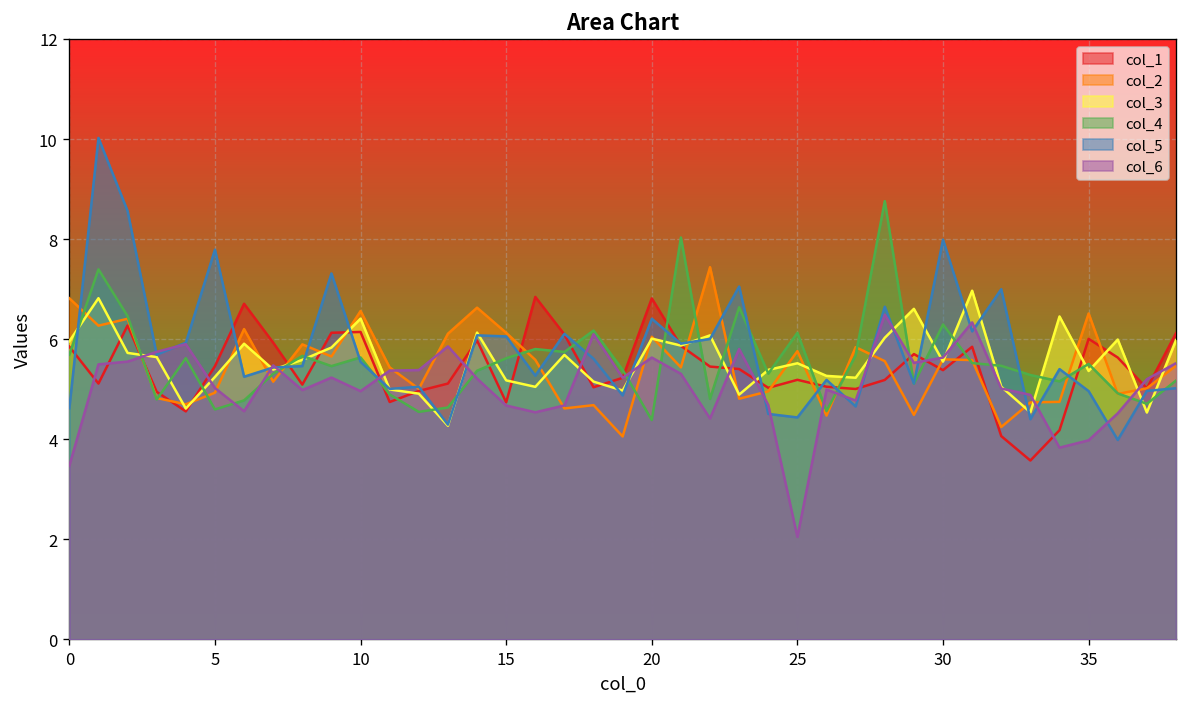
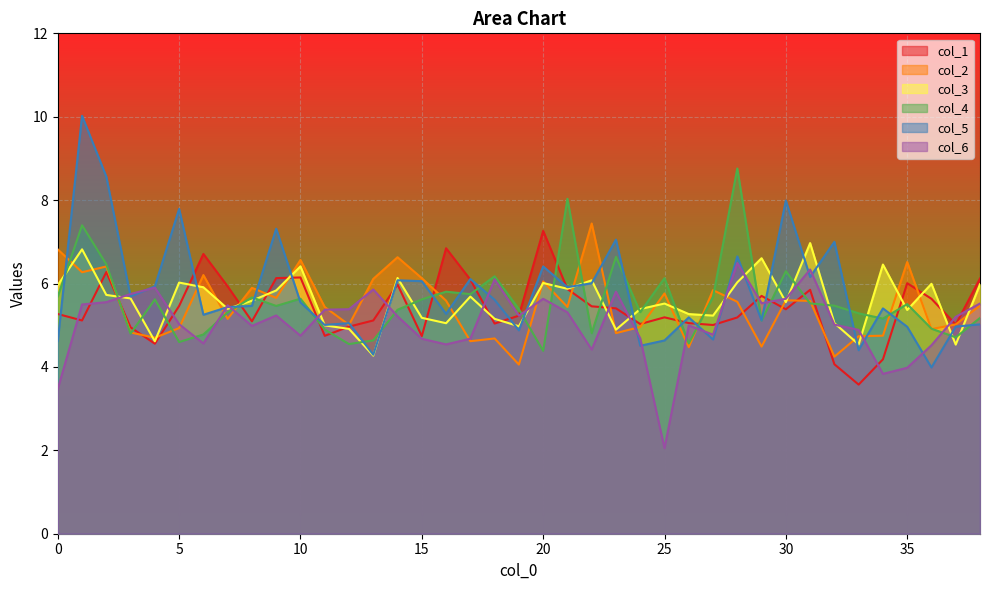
col_1, 0: 5.9 -> 5.3
col_3, 5: 5.2 -> 6.0
col_6, 10: 5.0 -> 4.7
col_1, 20: 6.8 -> 7.3
col_5, 25: 4.4 -> 4.6
